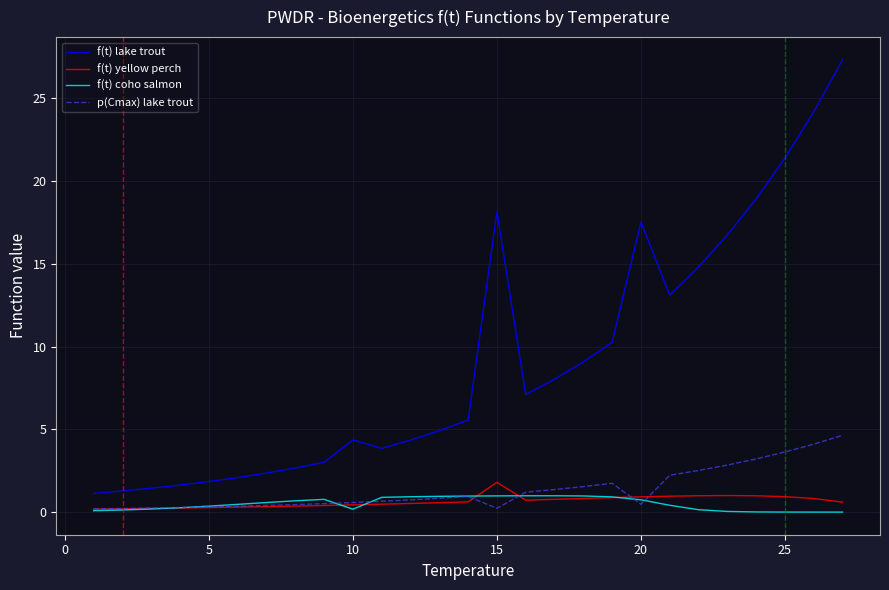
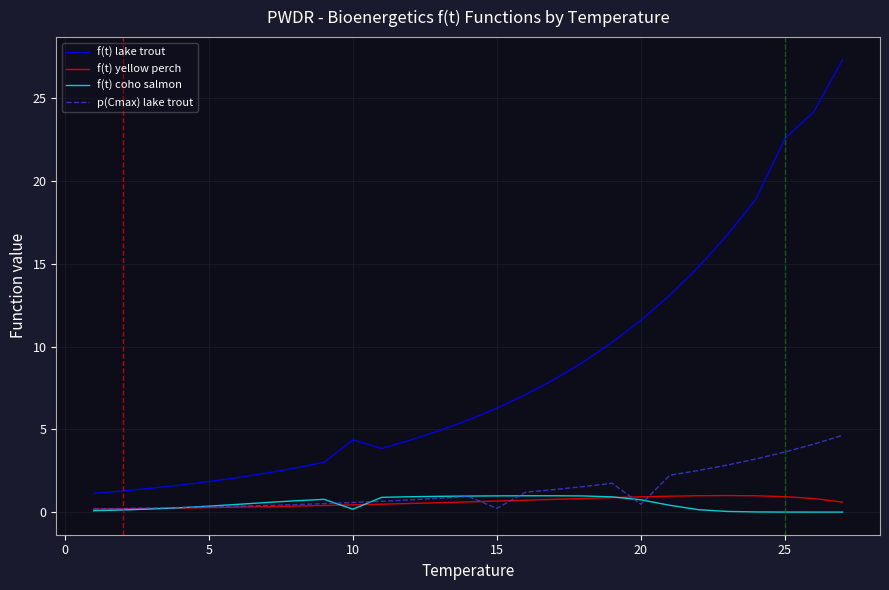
f(t) lake trout, 15: 18.1 -> 6.3
f(t) yellow perch, 15: 1.8 -> 0.7
f(t) lake trout, 20: 17.5 -> 11.6
f(t) lake trout, 25: 21.4 -> 22.6
